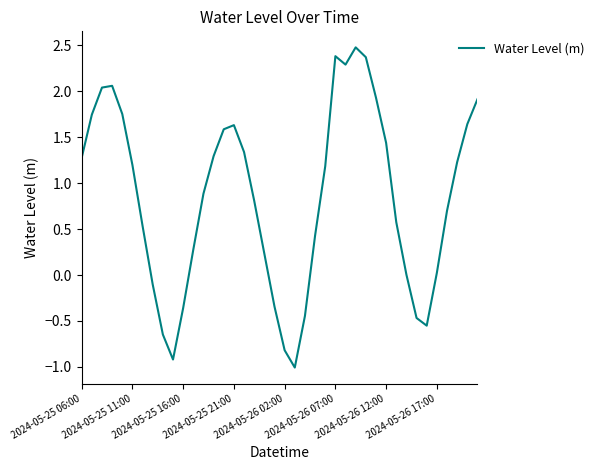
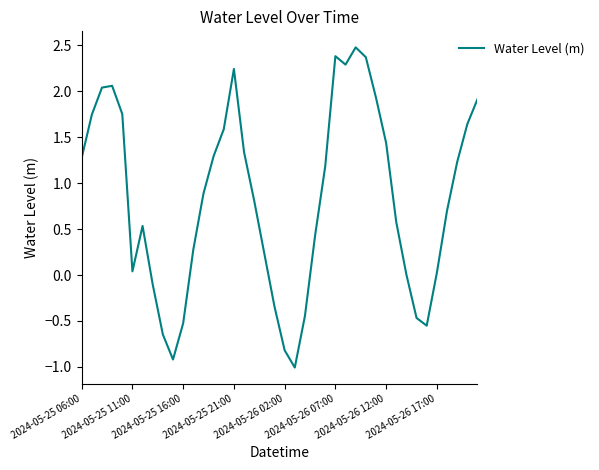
2024-05-25 11:00: 1.2 -> 0.0
2024-05-25 16:00: -0.4 -> -0.5
2024-05-25 21:00: 1.6 -> 2.2
